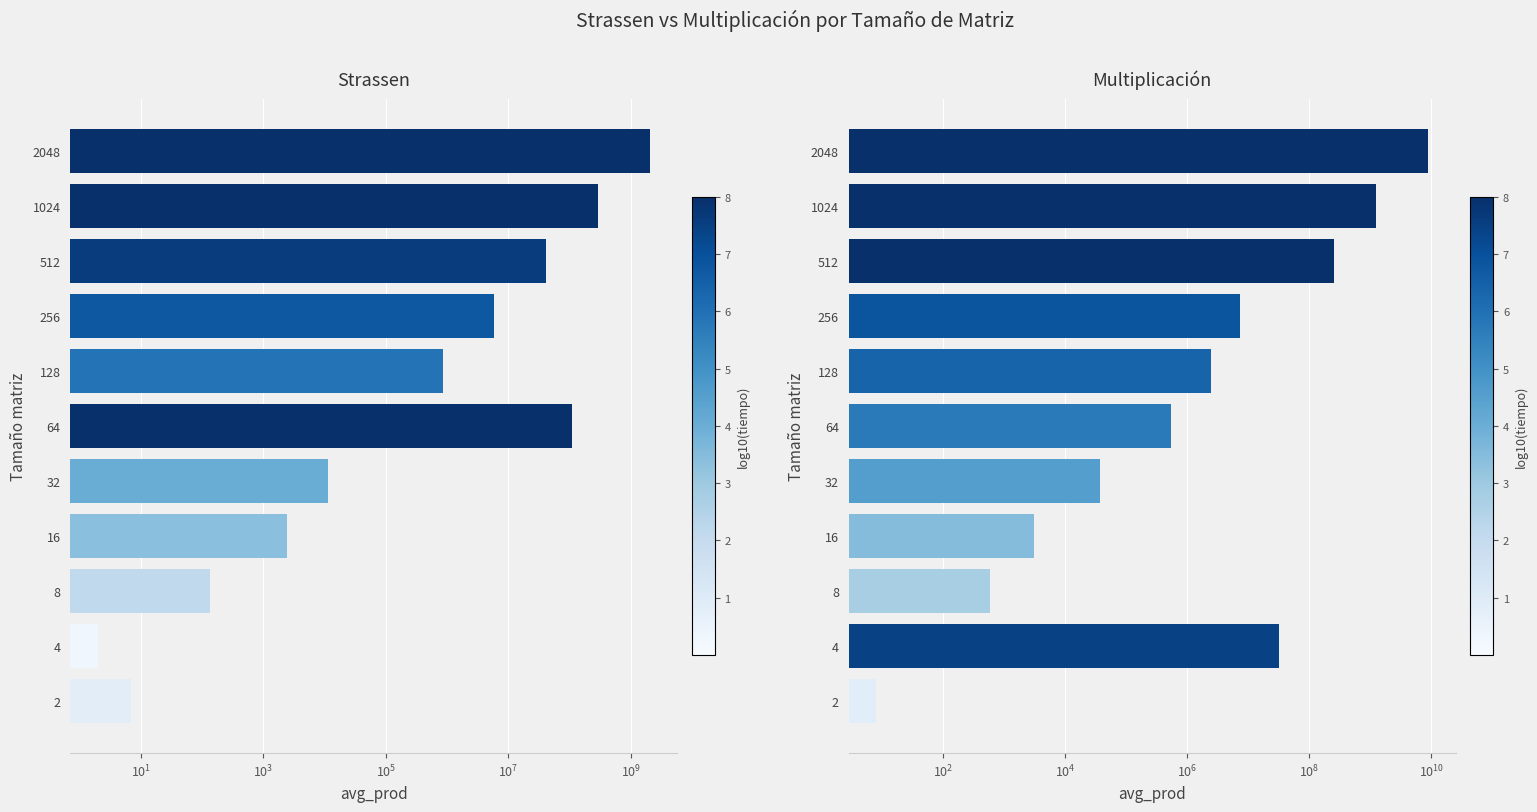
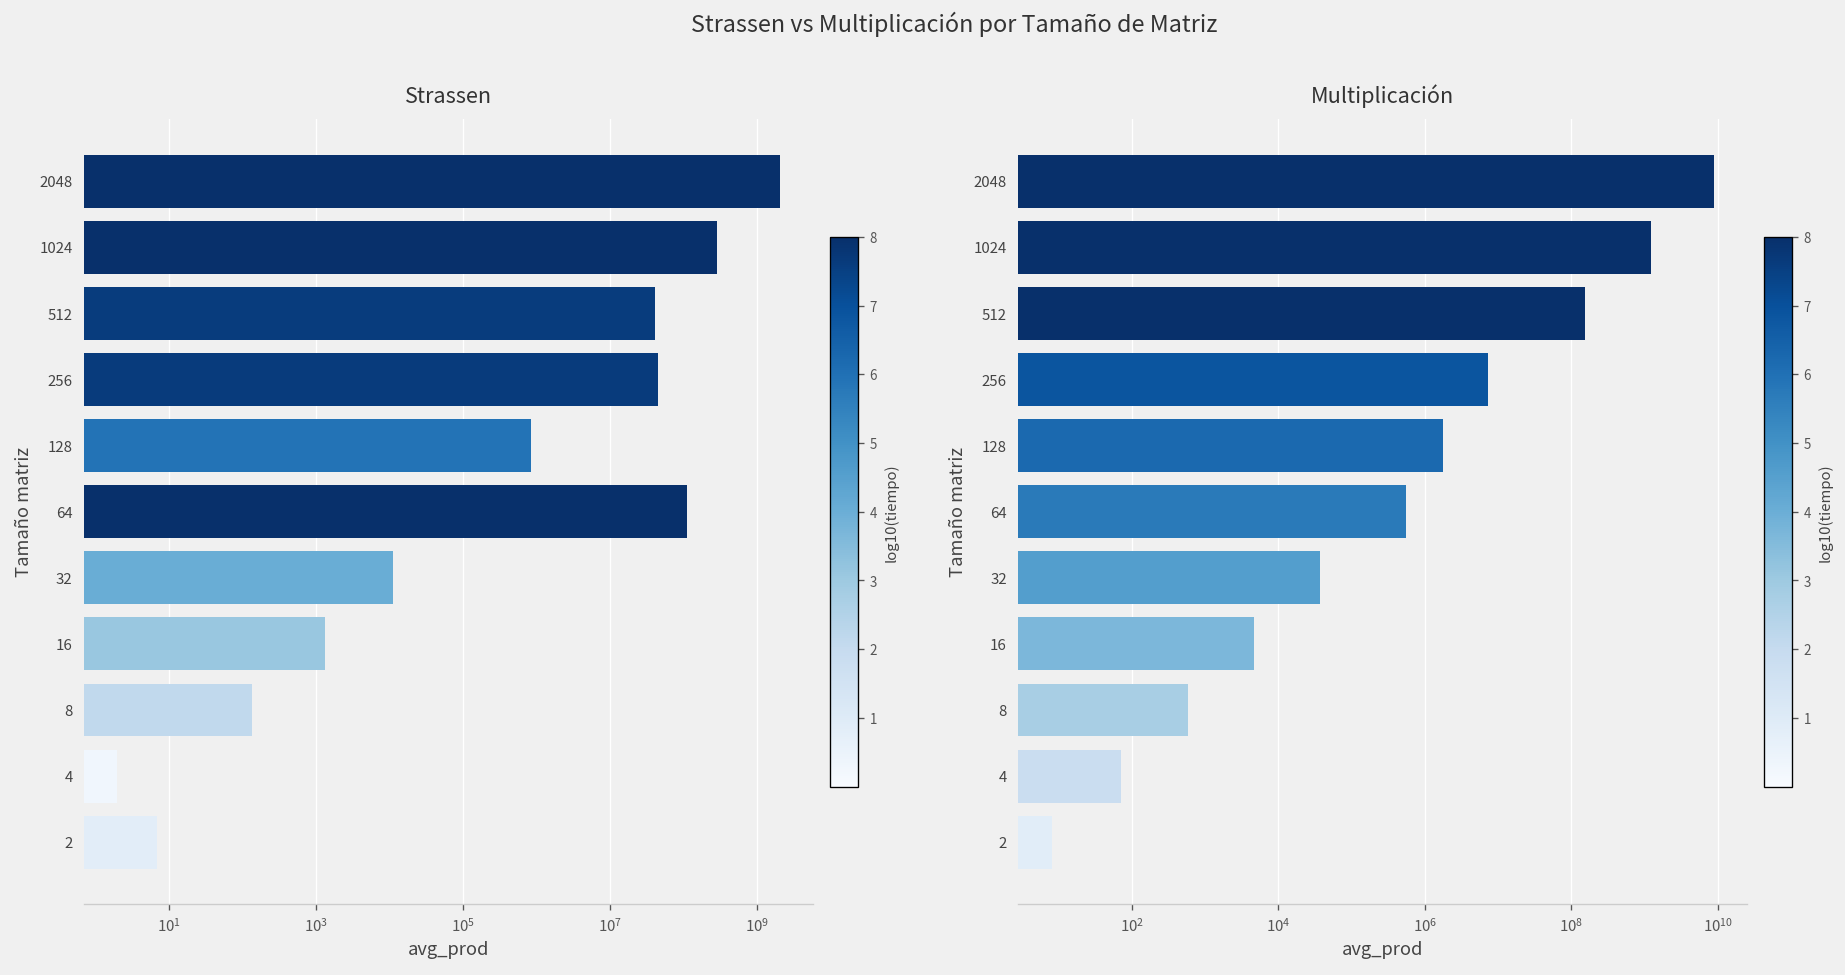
Strassen, 256: 6000000 -> 40000000
Strassen, 16: 2500 -> 1300
Multiplicación, 512: 250000000 -> 150000000
Multiplicación, 128: 2400000 -> 1800000
Multiplicación, 16: 3000 -> 5000
Multiplicación, 4: 30000000 -> 70
